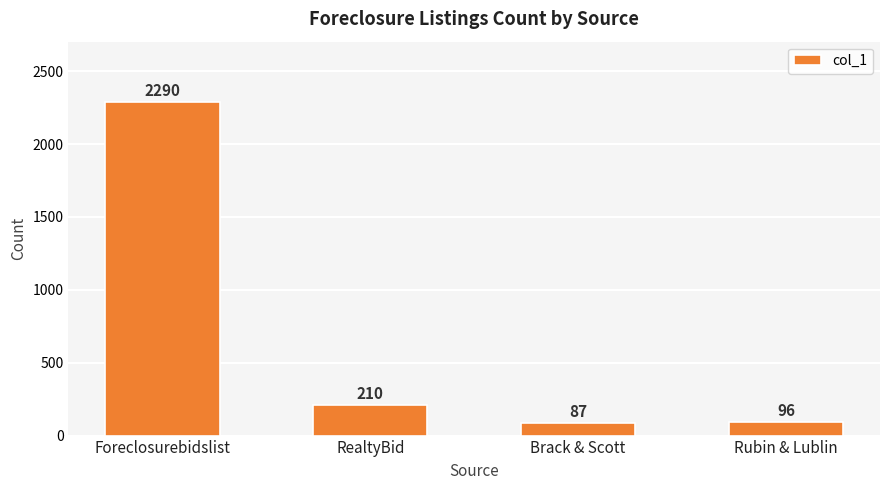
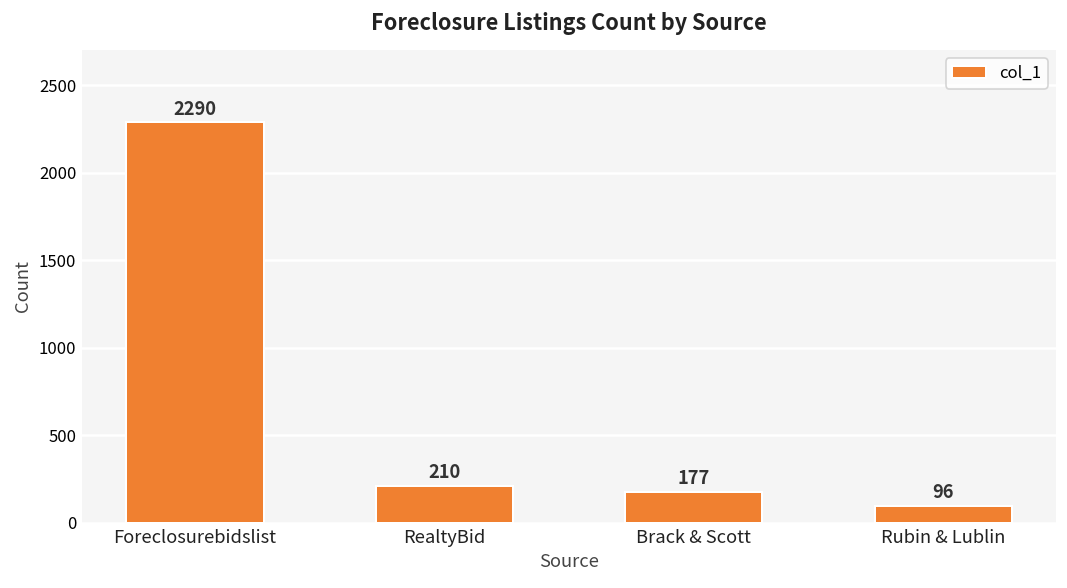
Brack & Scott: 87 -> 177
